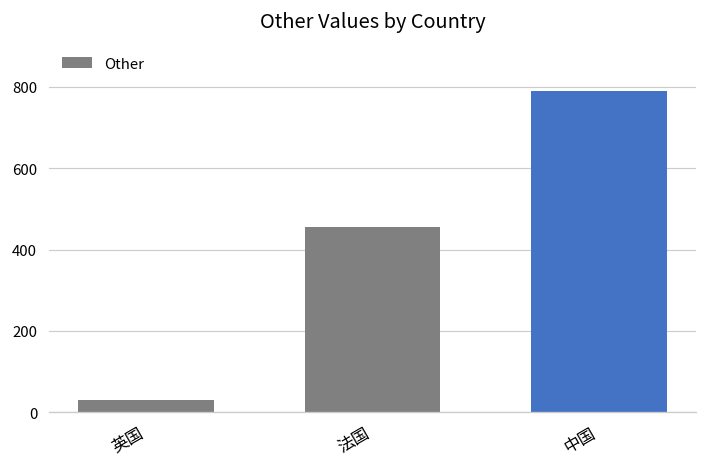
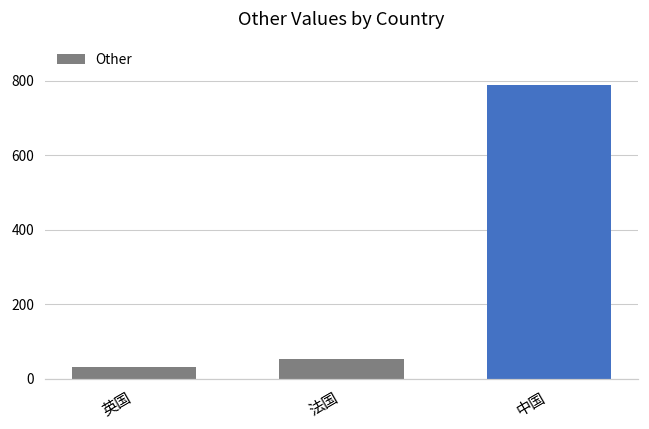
法国: 460 -> 50
